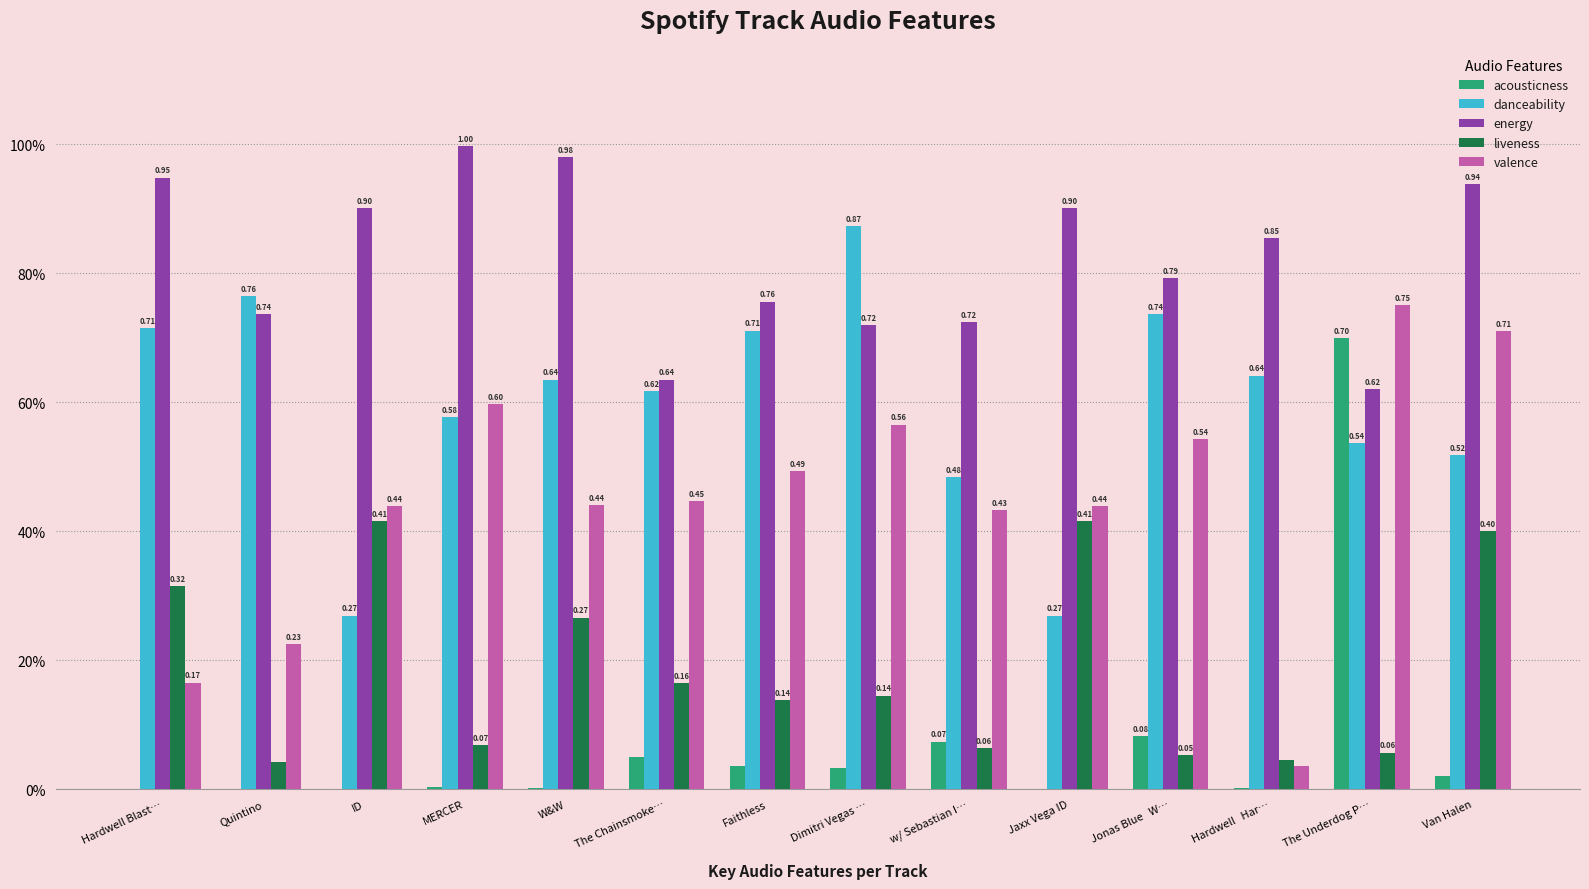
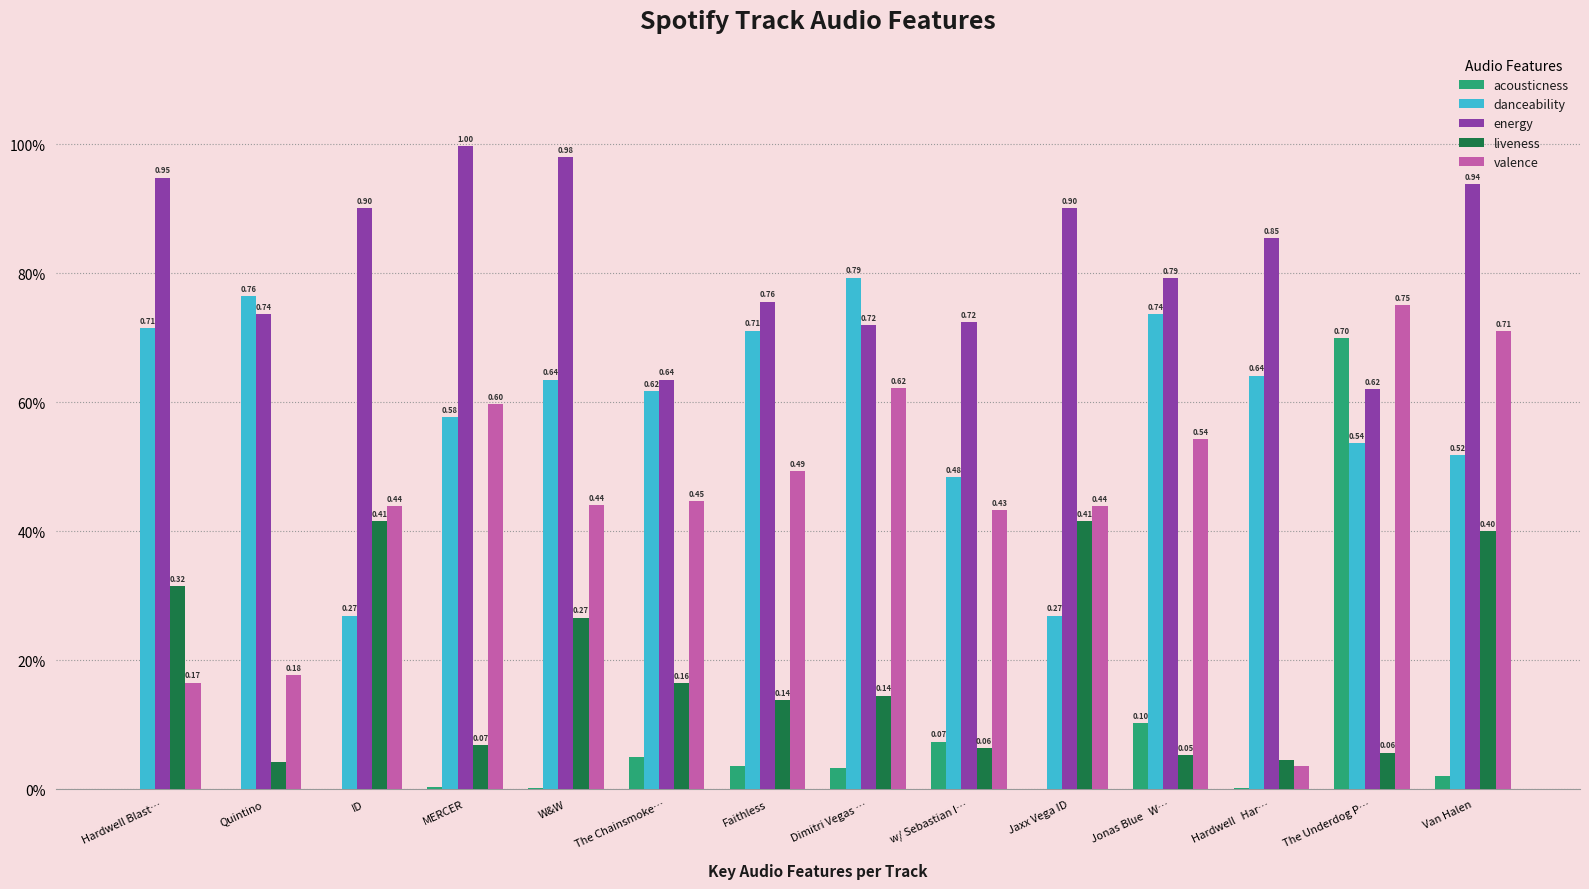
valence, Quintino: 0.23 -> 0.18
danceability, Dimitri Vegas …: 0.87 -> 0.79
valence, Dimitri Vegas …: 0.56 -> 0.62
acousticness, Jonas Blue W…: 0.08 -> 0.10
